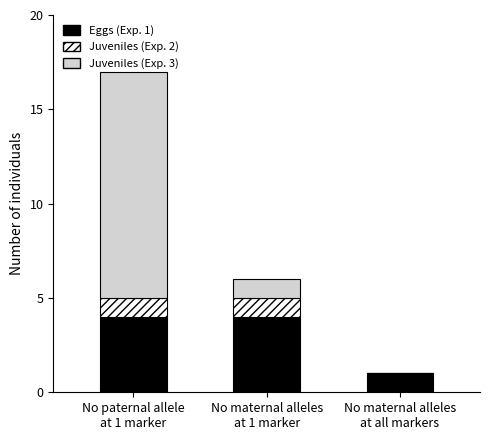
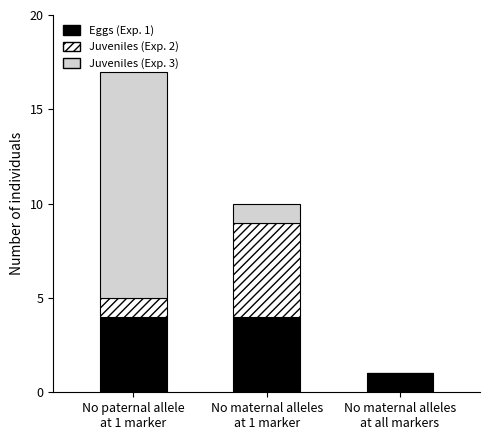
Juveniles (Exp. 2), No maternal alleles at 1 marker: 1 -> 5
